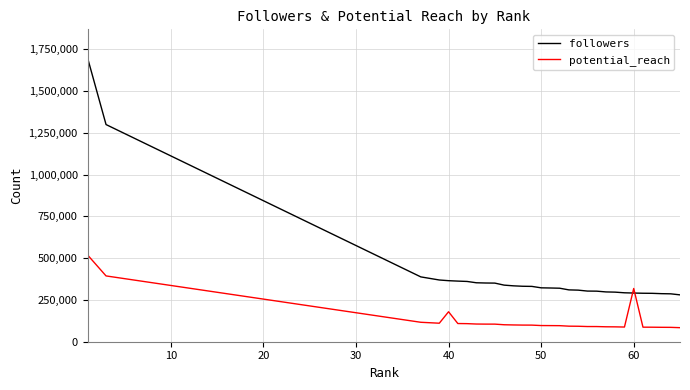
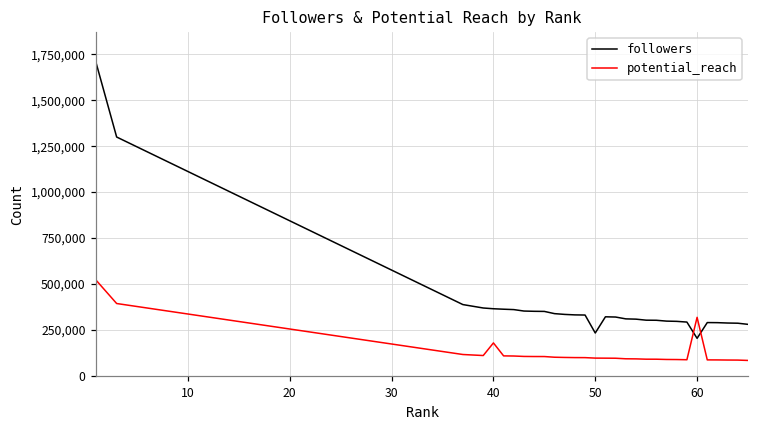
followers, 50: 320,000 -> 230,000
followers, 60: 290,000 -> 200,000
